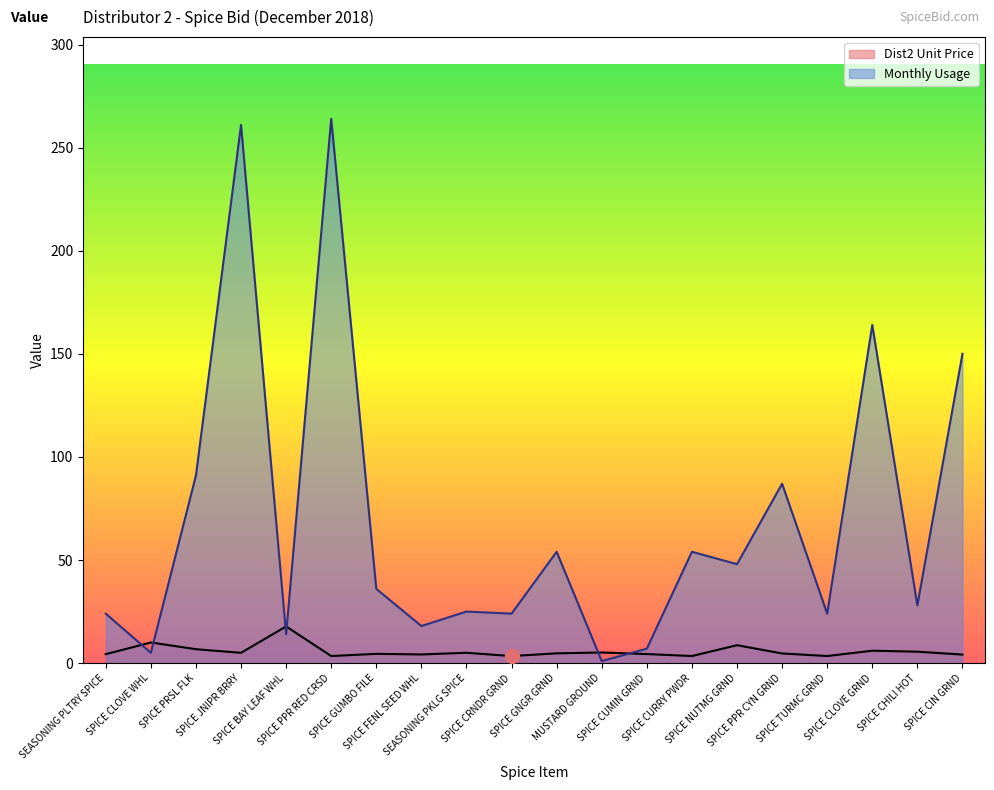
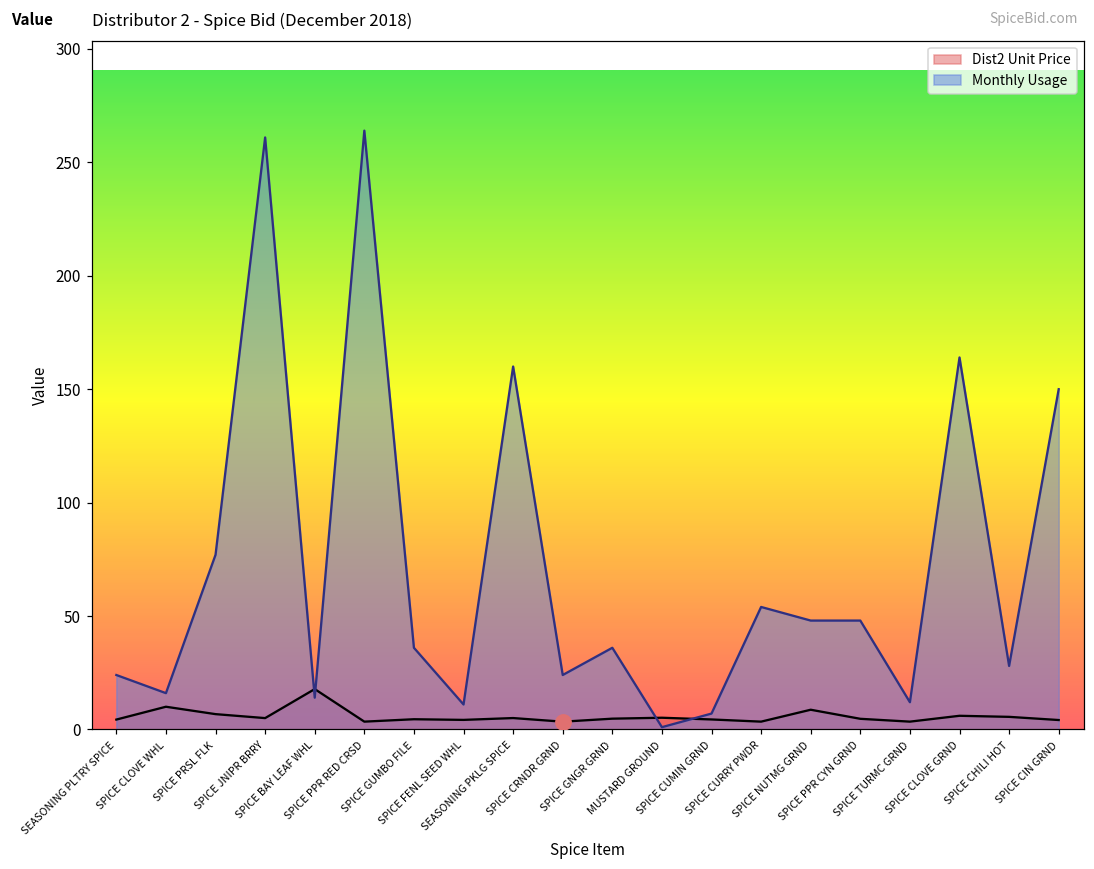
Monthly Usage, SPICE CLOVE WHL: 5 -> 16
Monthly Usage, SPICE PRSL FLK: 91 -> 77
Monthly Usage, SPICE FENL SEED WHL: 18 -> 11
Monthly Usage, SEASONING PKLG SPICE: 25 -> 160
Monthly Usage, SPICE GNGR GRND: 54 -> 36
Monthly Usage, SPICE PPR CYN GRND: 87 -> 48
Monthly Usage, SPICE TURMC GRND: 24 -> 12
